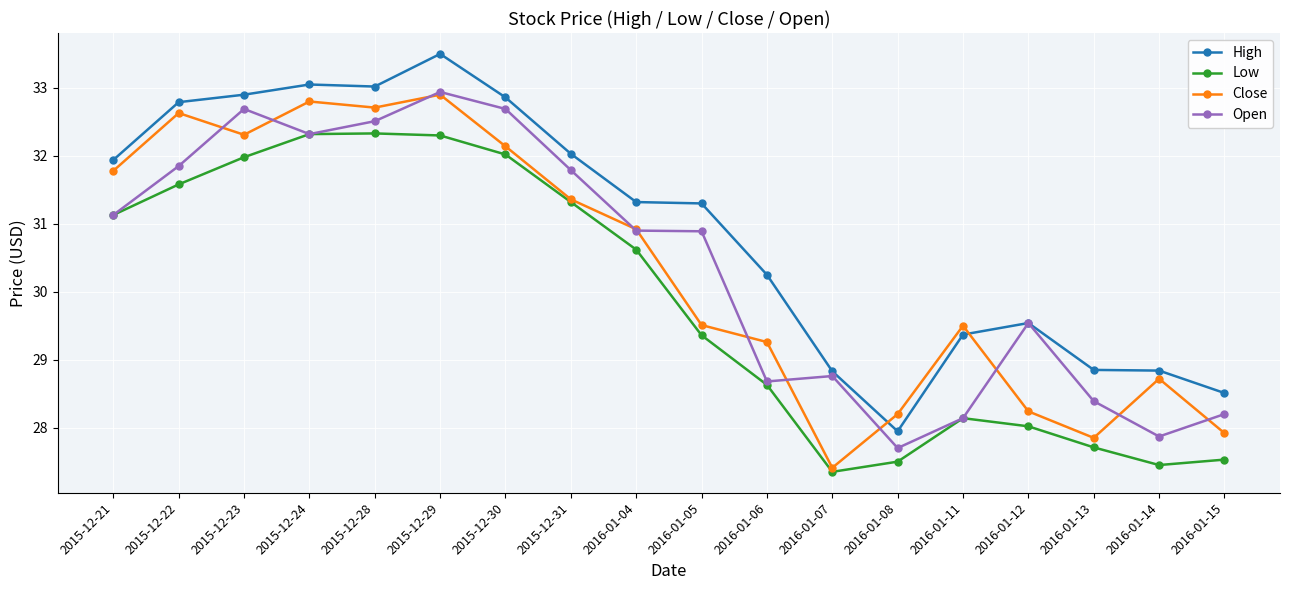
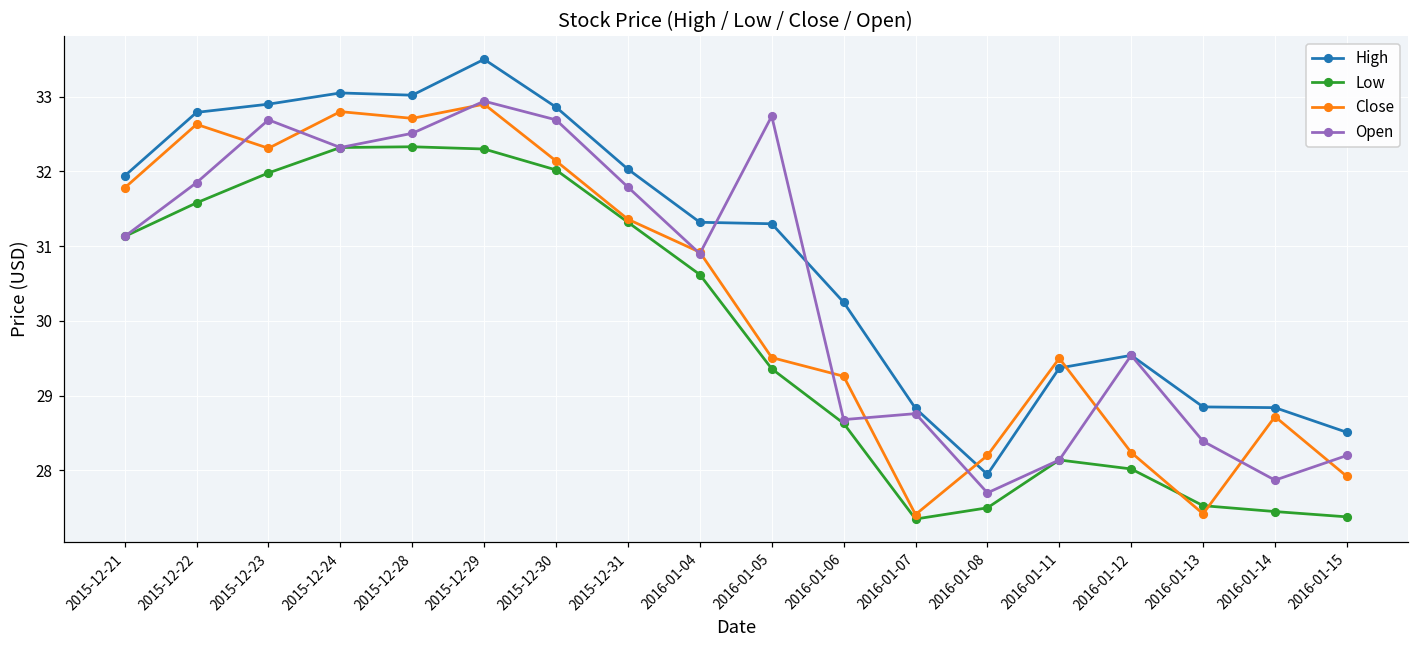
Open, 2016-01-05: 30.9 -> 32.7
Low, 2016-01-13: 27.7 -> 27.5
Close, 2016-01-13: 27.9 -> 27.4
Low, 2016-01-15: 27.5 -> 27.4
